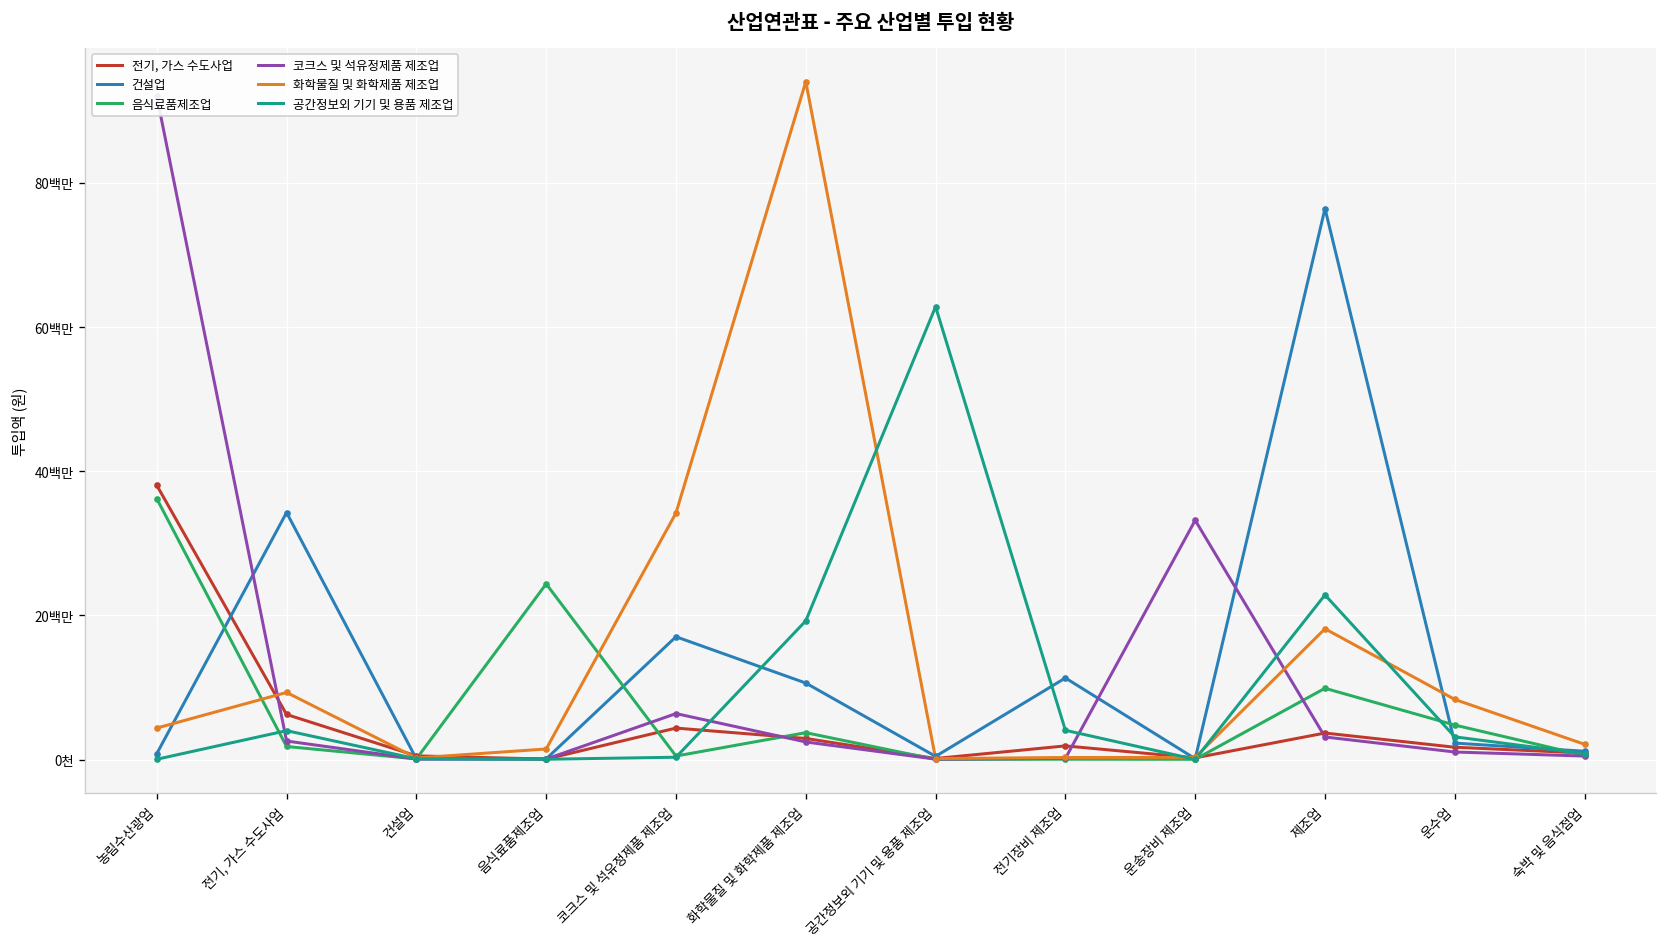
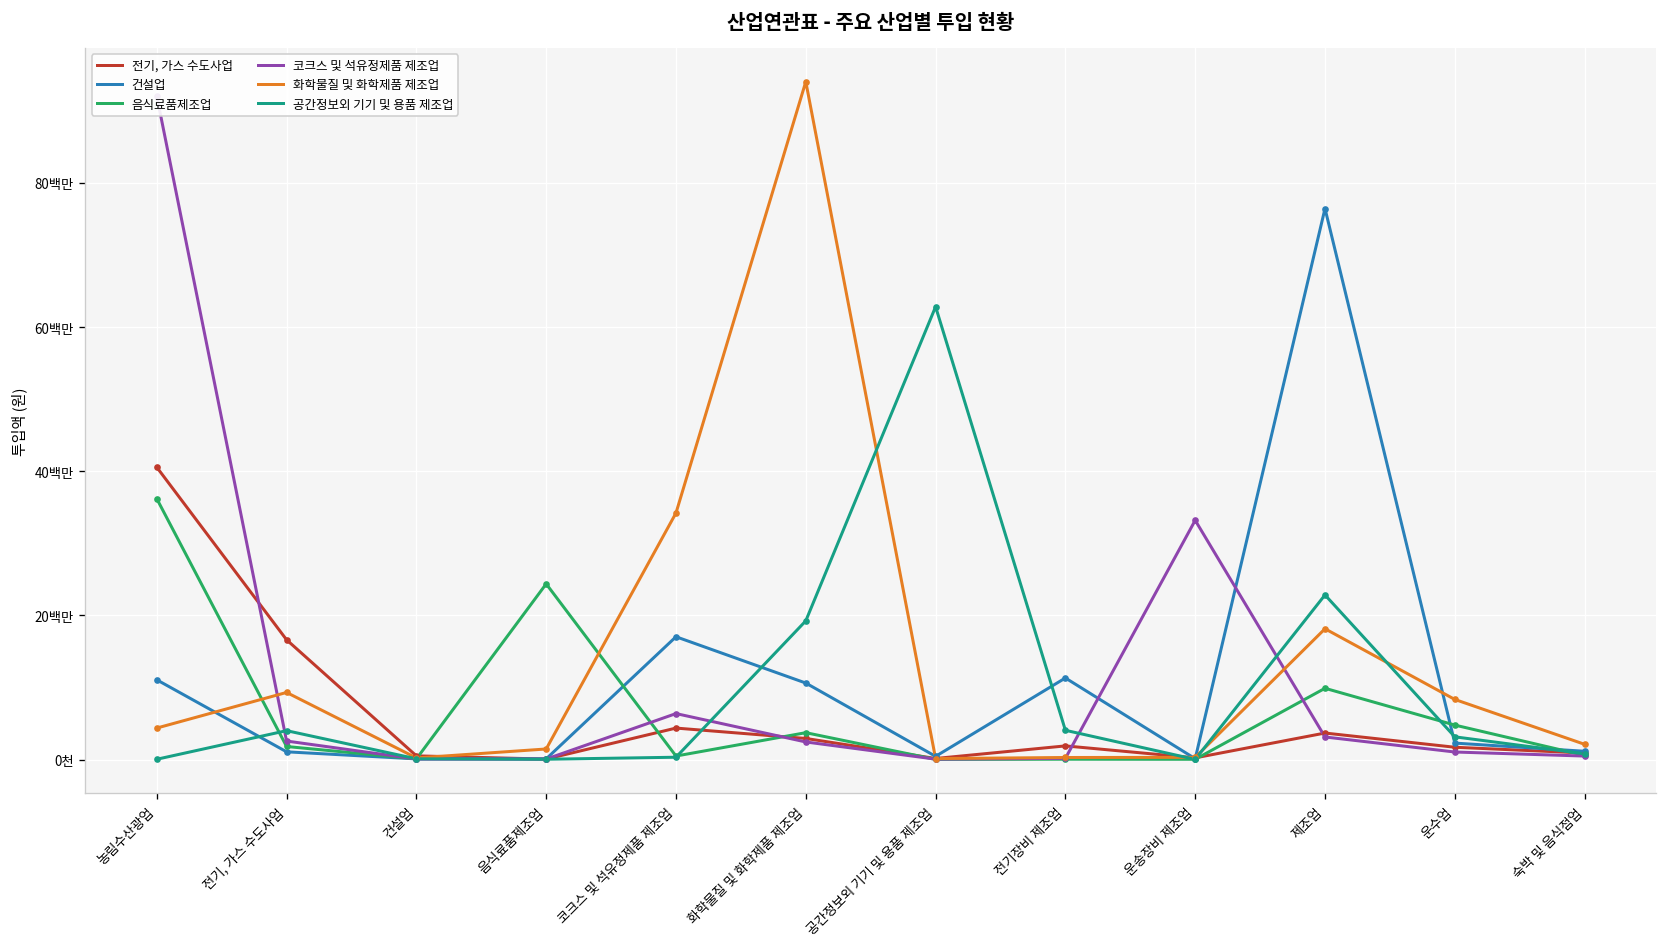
전기, 가스 수도사업, 농림수산광업: 38백만 -> 41백만
건설업, 농림수산광업: 1백만 -> 11백만
전기, 가스 수도사업, 전기, 가스 수도사업: 6백만 -> 17백만
건설업, 전기, 가스 수도사업: 34백만 -> 1백만
